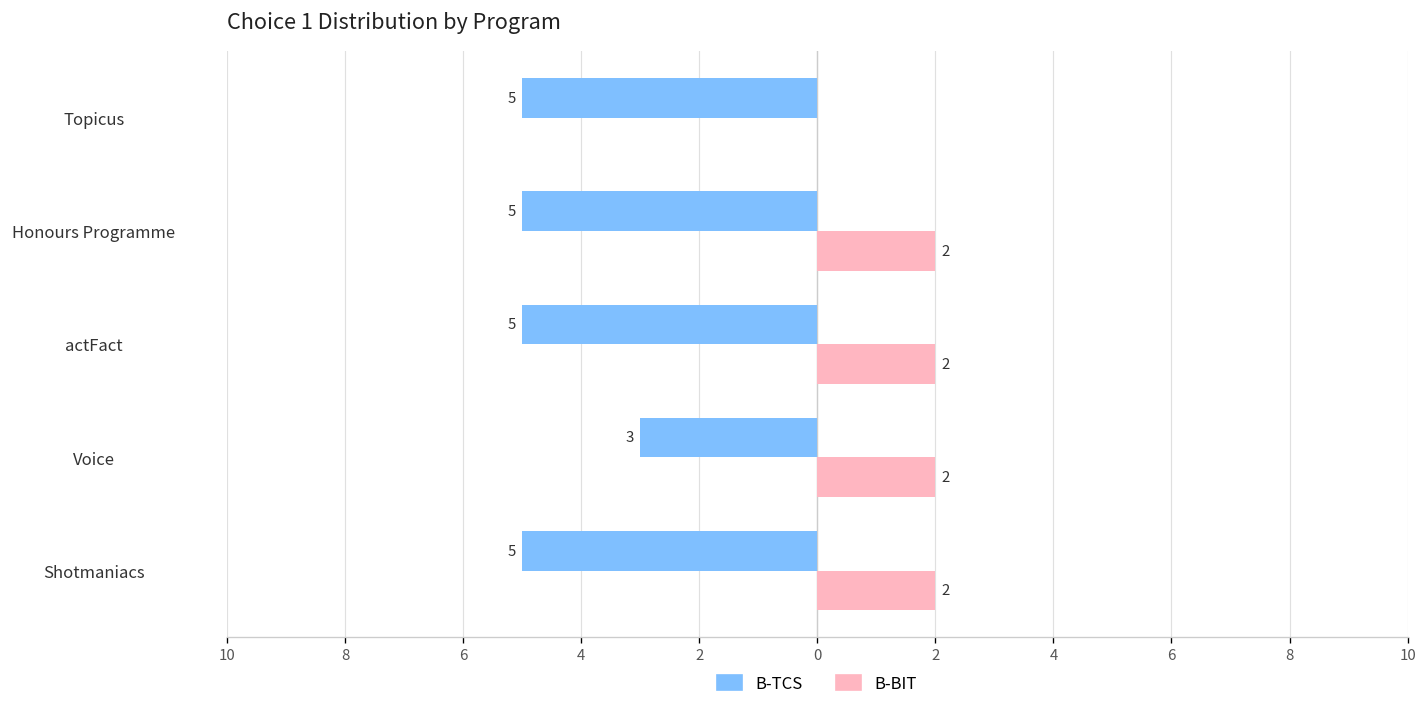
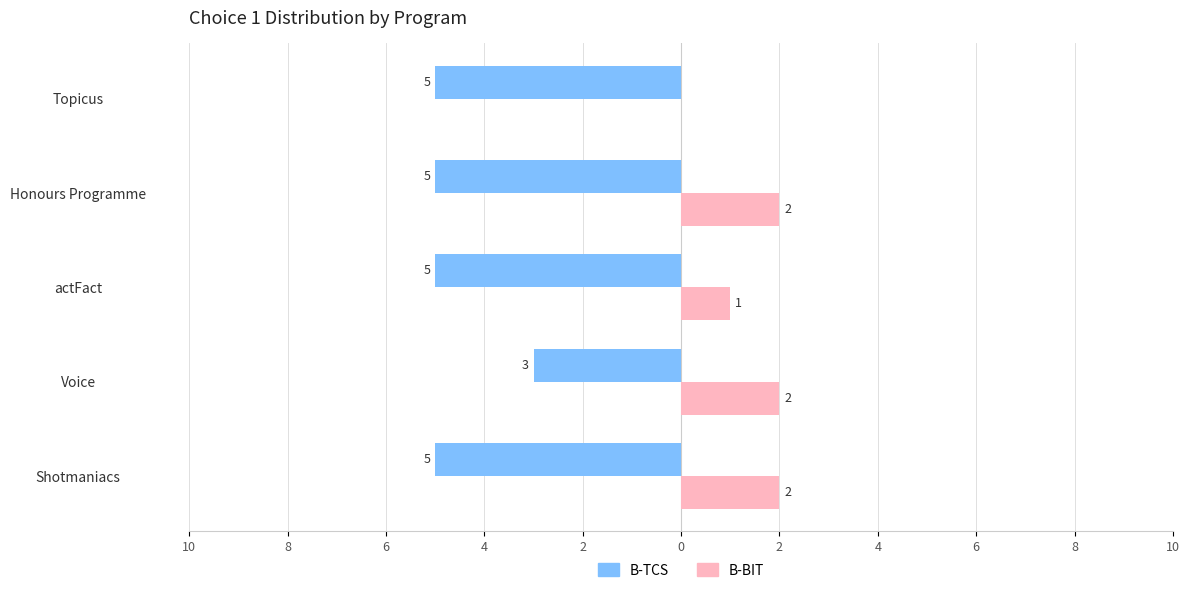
B-BIT, actFact: 2 -> 1
